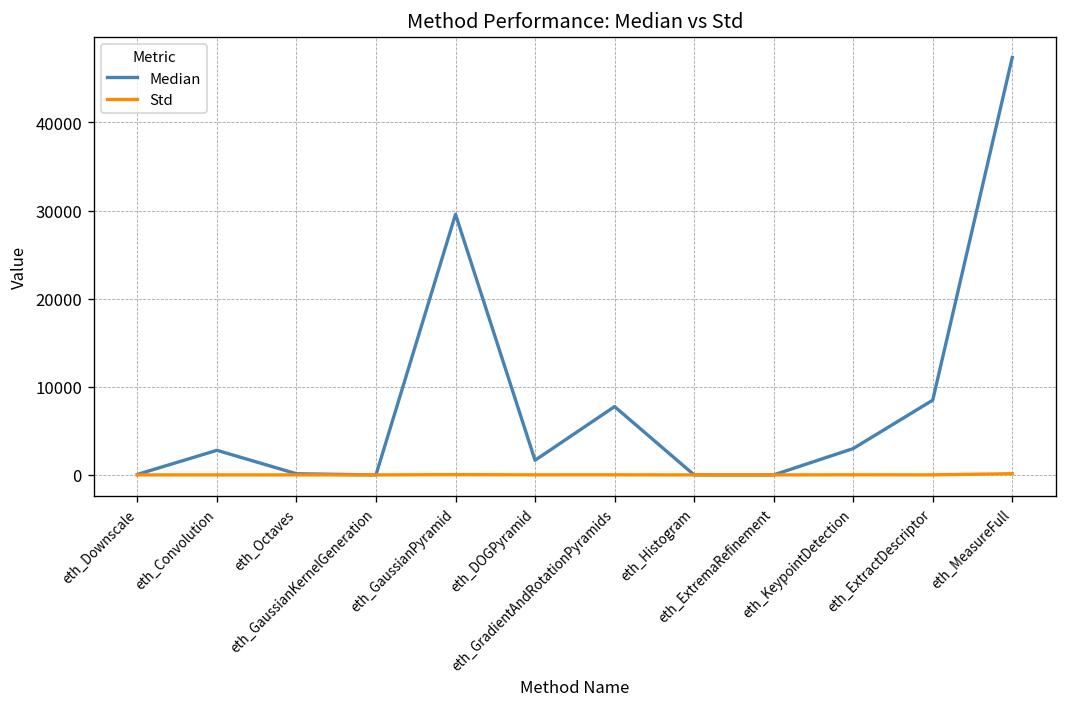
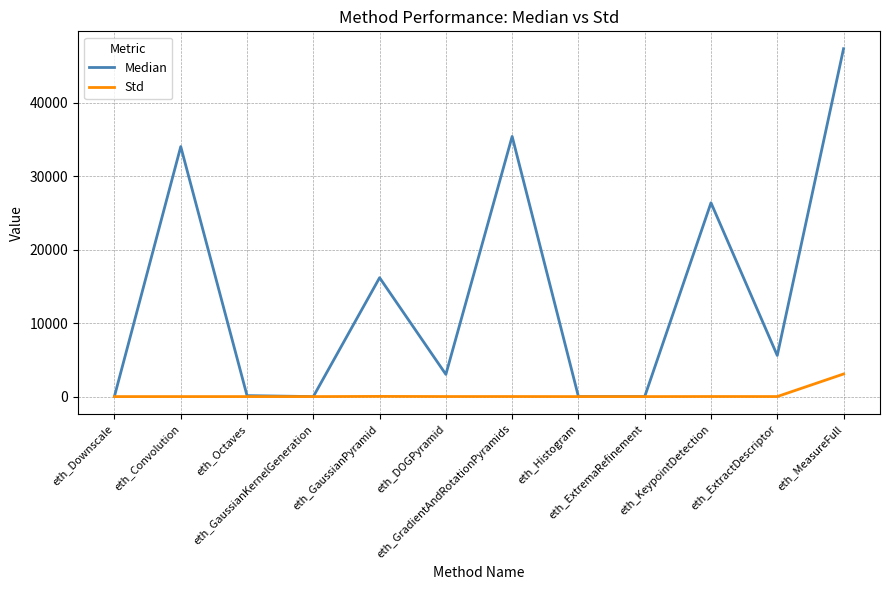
Median, eth_Convolution: 3000 -> 34000
Median, eth_GaussianPyramid: 30000 -> 16000
Median, eth_DOGPyramid: 2000 -> 3000
Median, eth_GradientAndRotationPyramids: 8000 -> 35000
Median, eth_KeypointDetection: 3000 -> 26000
Median, eth_ExtractDescriptor: 8000 -> 6000
Std, eth_MeasureFull: 0 -> 3000
